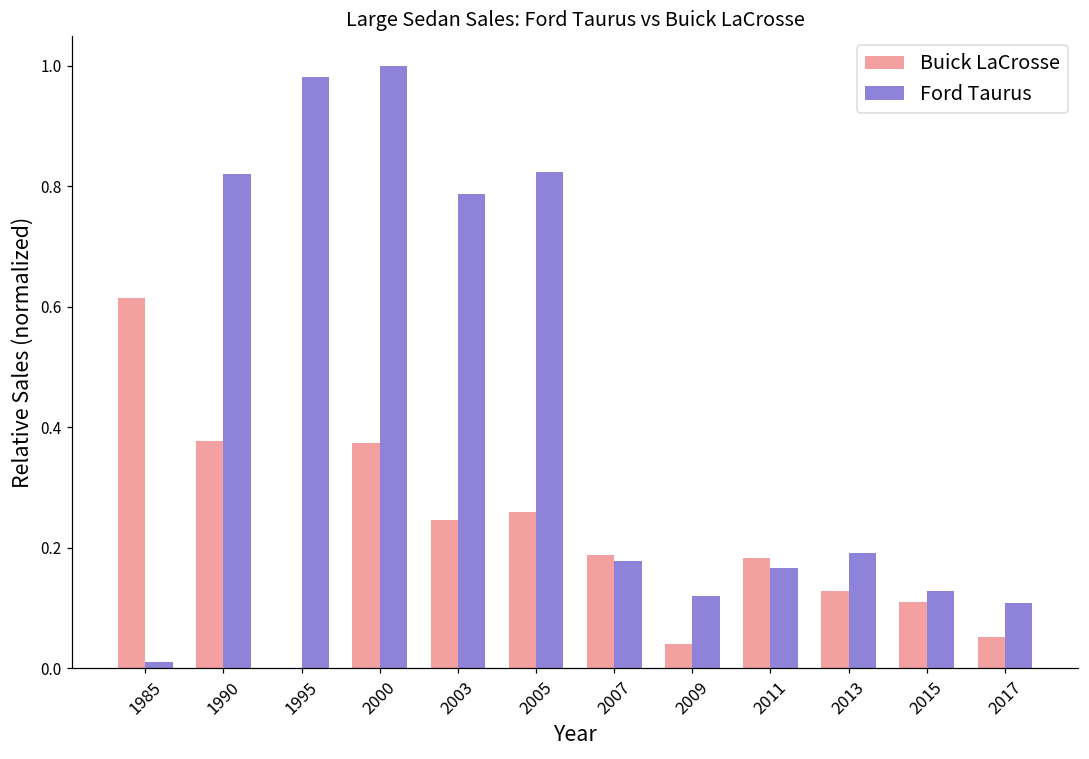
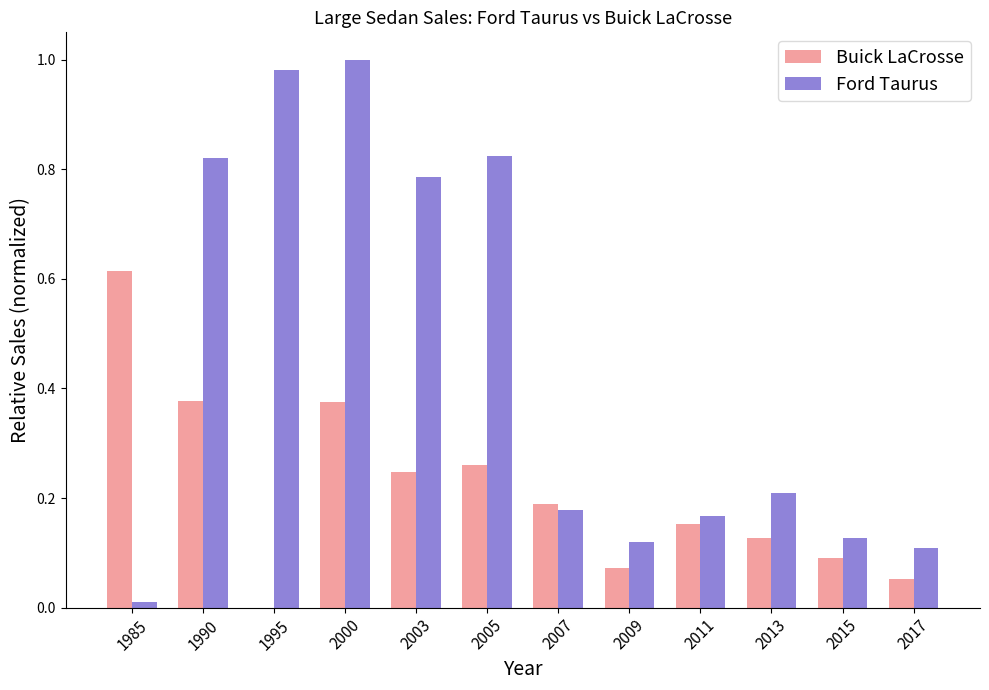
Buick LaCrosse, 2009: 0.04 -> 0.07
Buick LaCrosse, 2011: 0.18 -> 0.15
Ford Taurus, 2013: 0.19 -> 0.21
Buick LaCrosse, 2015: 0.11 -> 0.09
